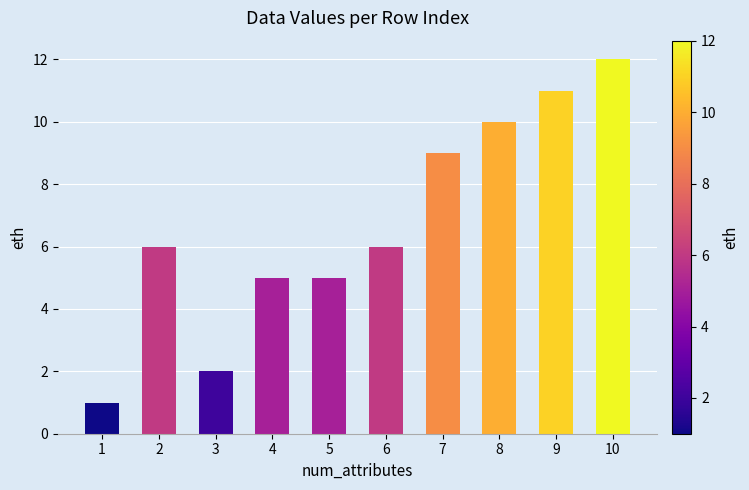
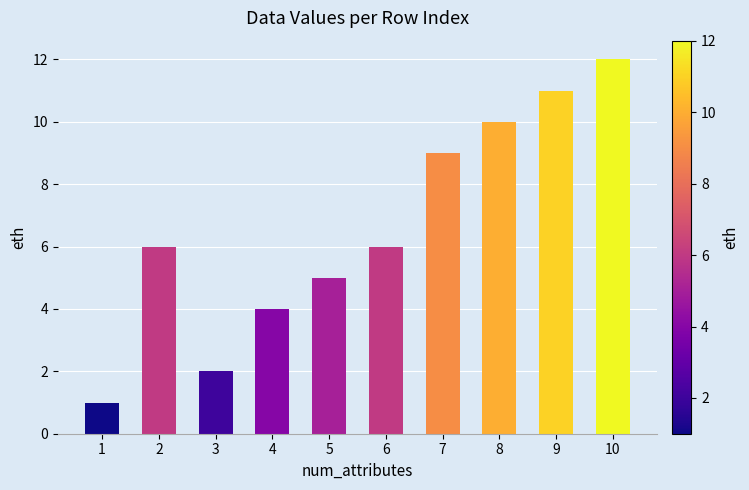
4: 5 -> 4
